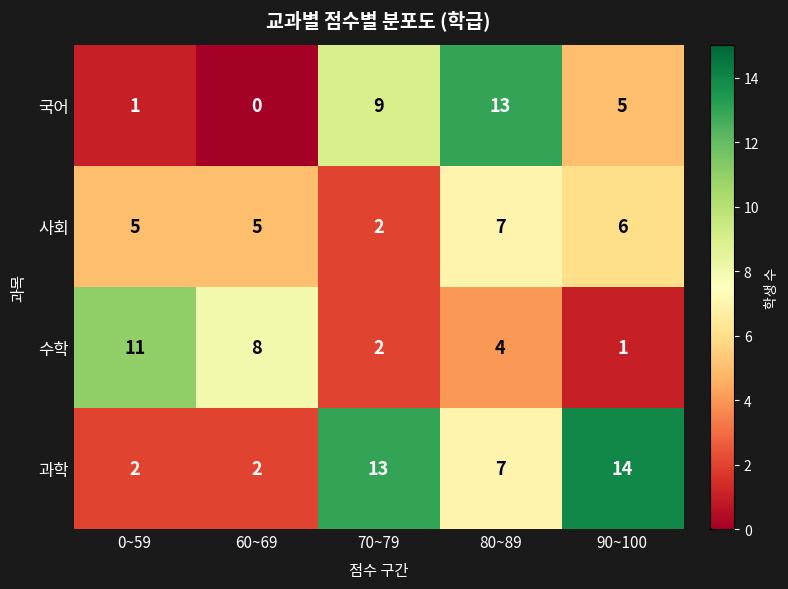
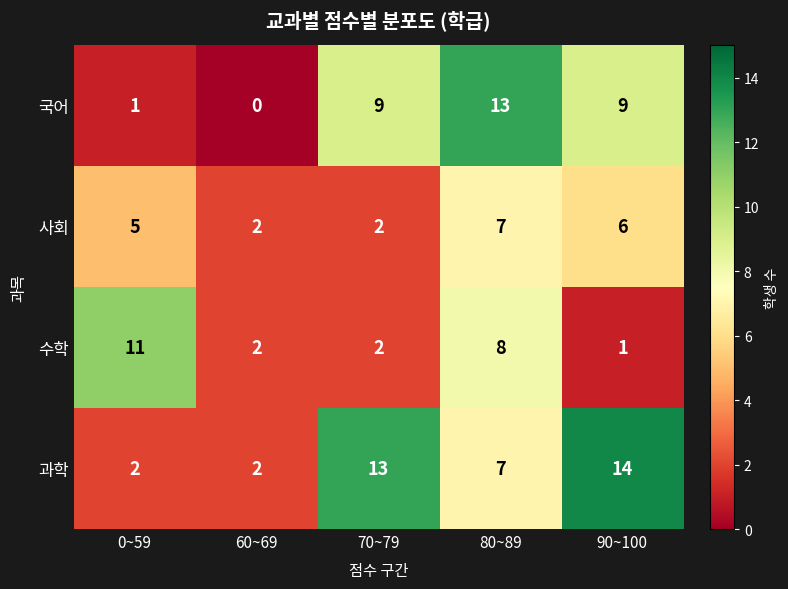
국어, 90~100: 5 -> 9
사회, 60~69: 5 -> 2
수학, 60~69: 8 -> 2
수학, 80~89: 4 -> 8
